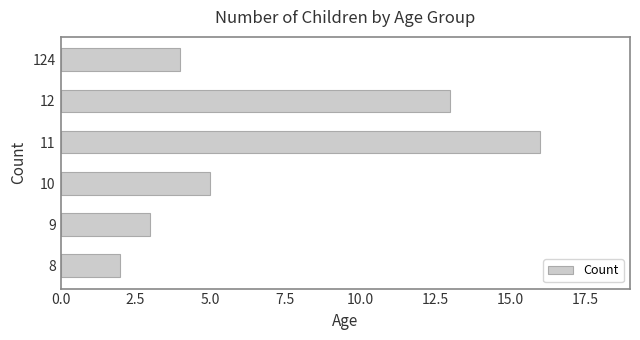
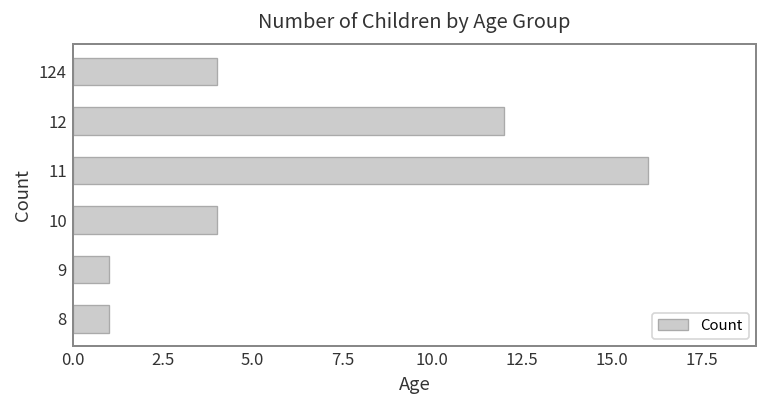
12: 13 -> 12
10: 5 -> 4
9: 3 -> 1
8: 2 -> 1
